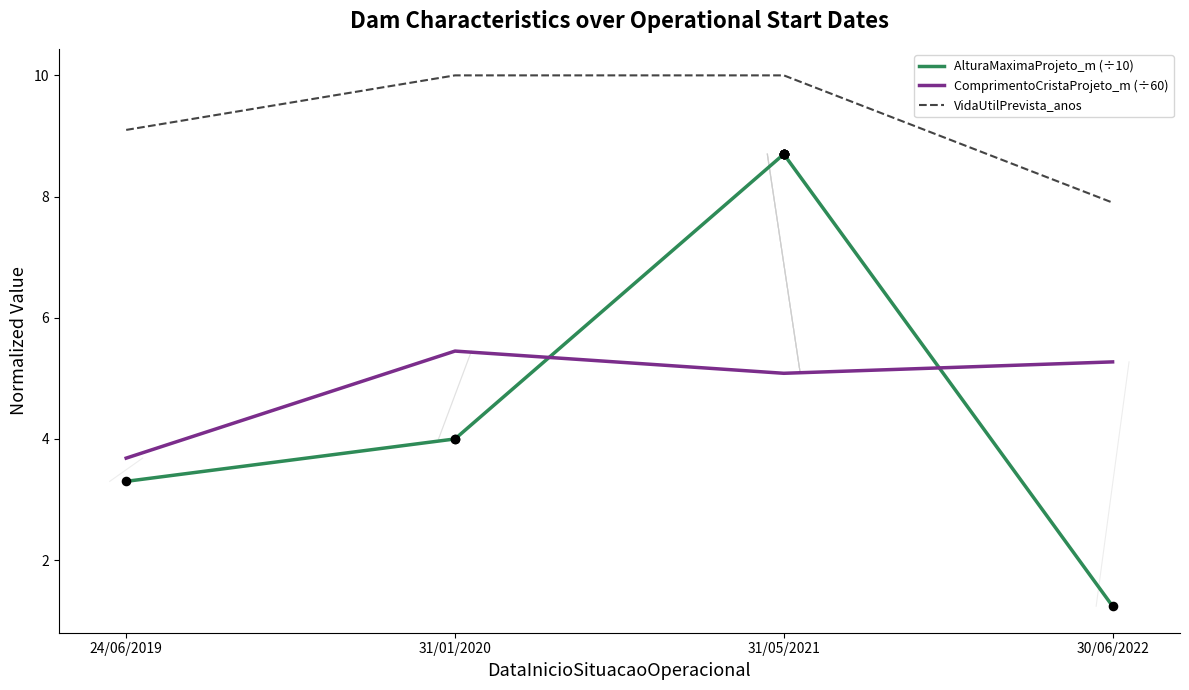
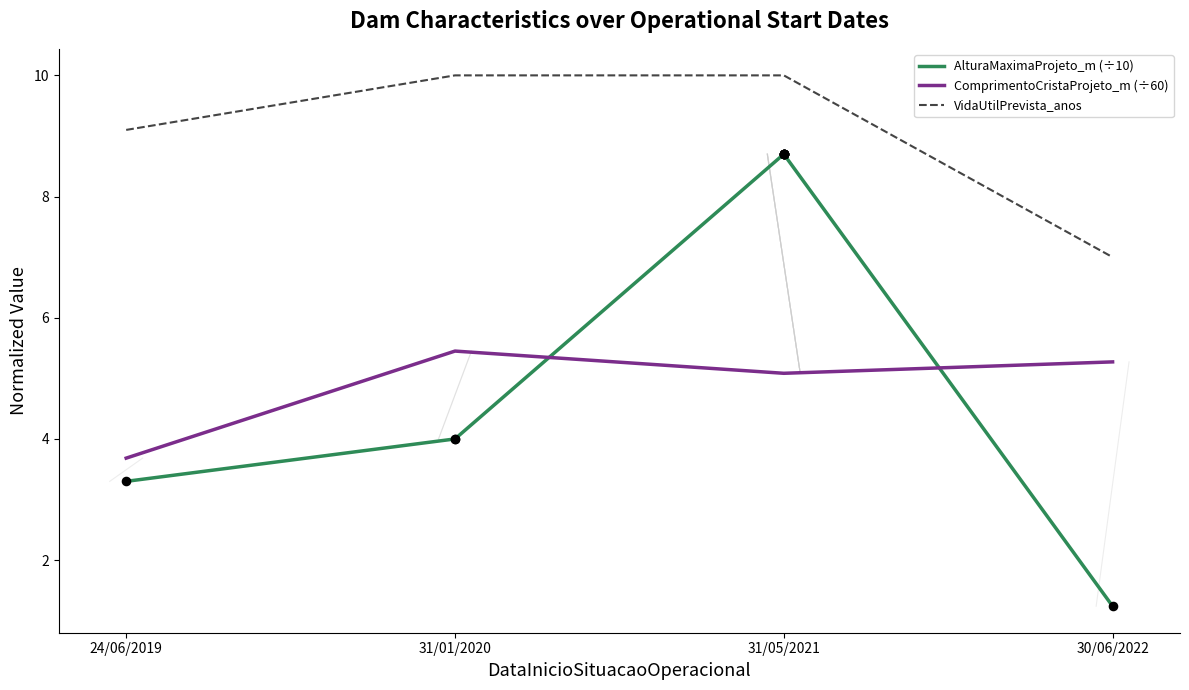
VidaUtilPrevista_anos, 30/06/2022: 7.9 -> 7.0
